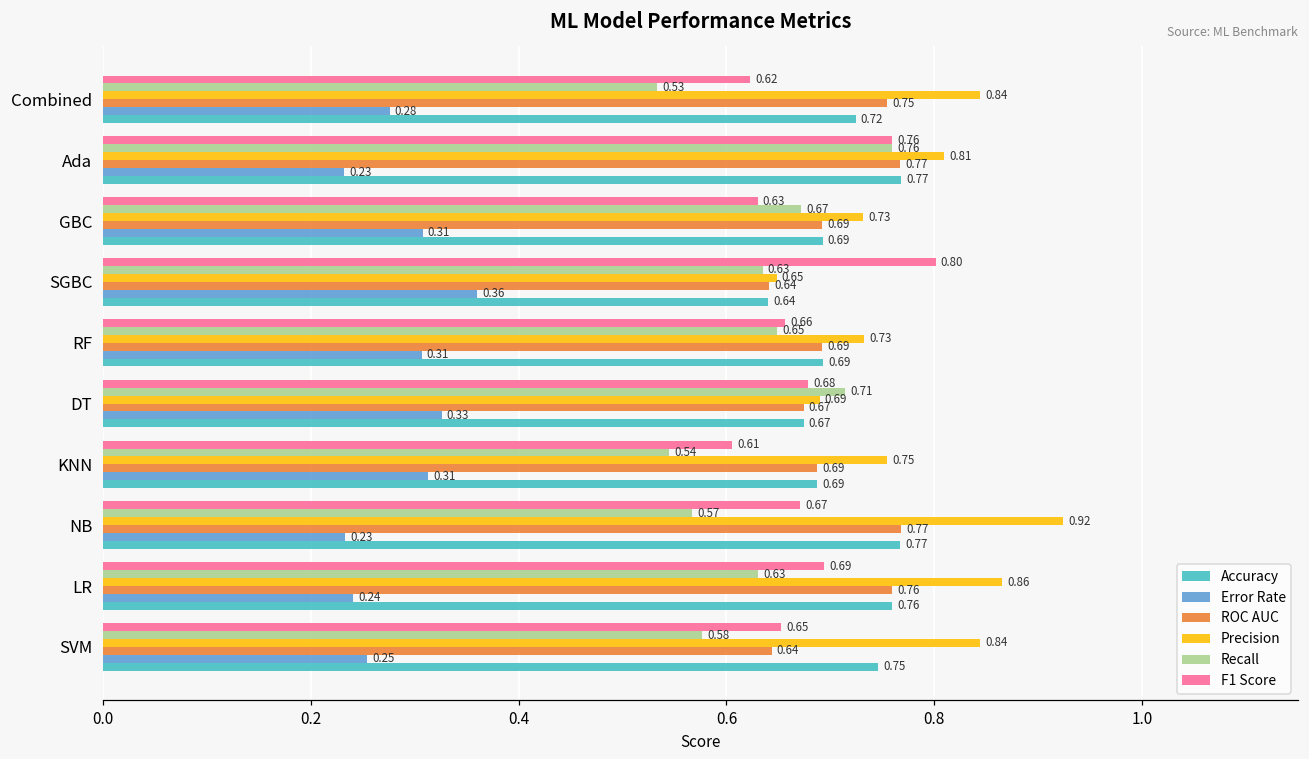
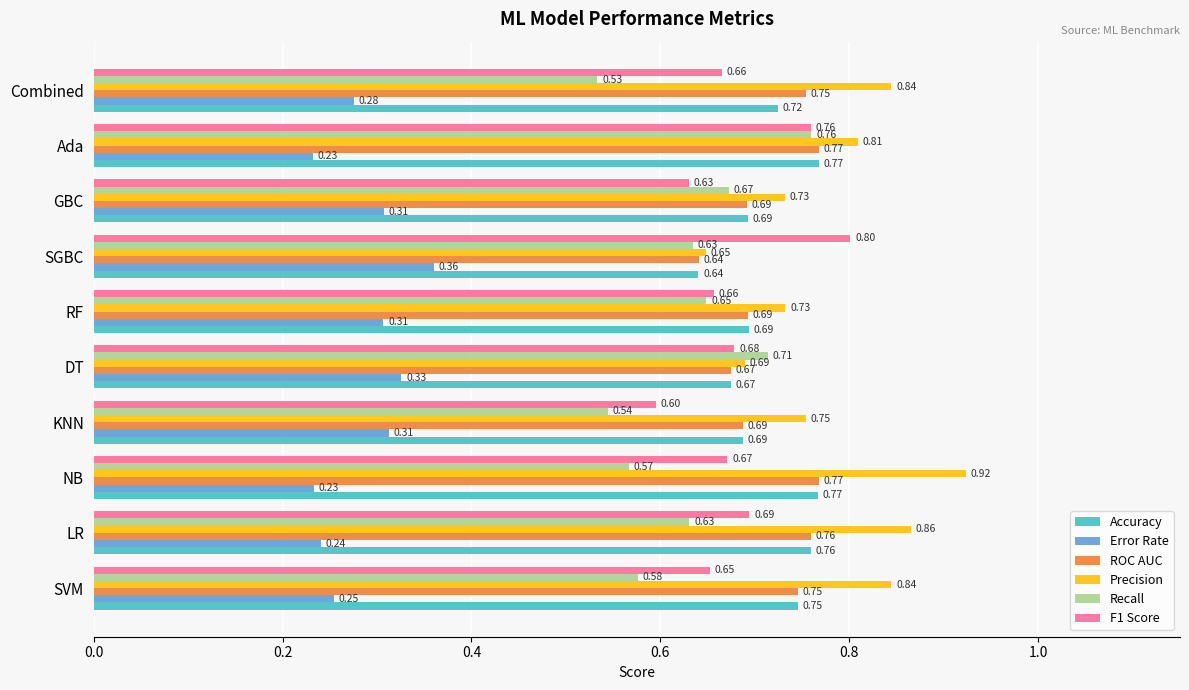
F1 Score, Combined: 0.62 -> 0.66
F1 Score, KNN: 0.61 -> 0.60
ROC AUC, SVM: 0.64 -> 0.75
